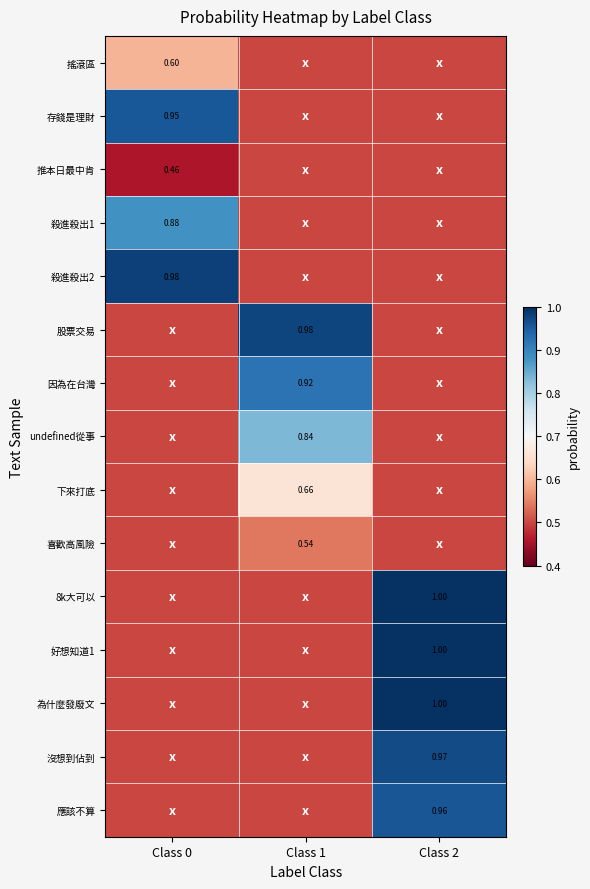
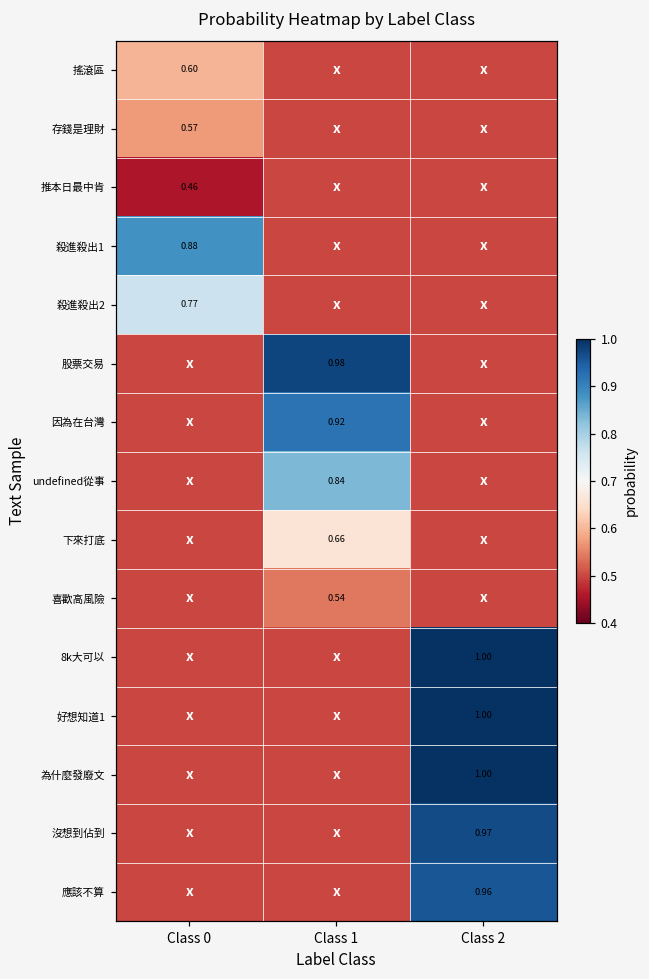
存錢是理財, Class 0: 0.95 -> 0.57
殺進殺出2, Class 0: 0.98 -> 0.77
